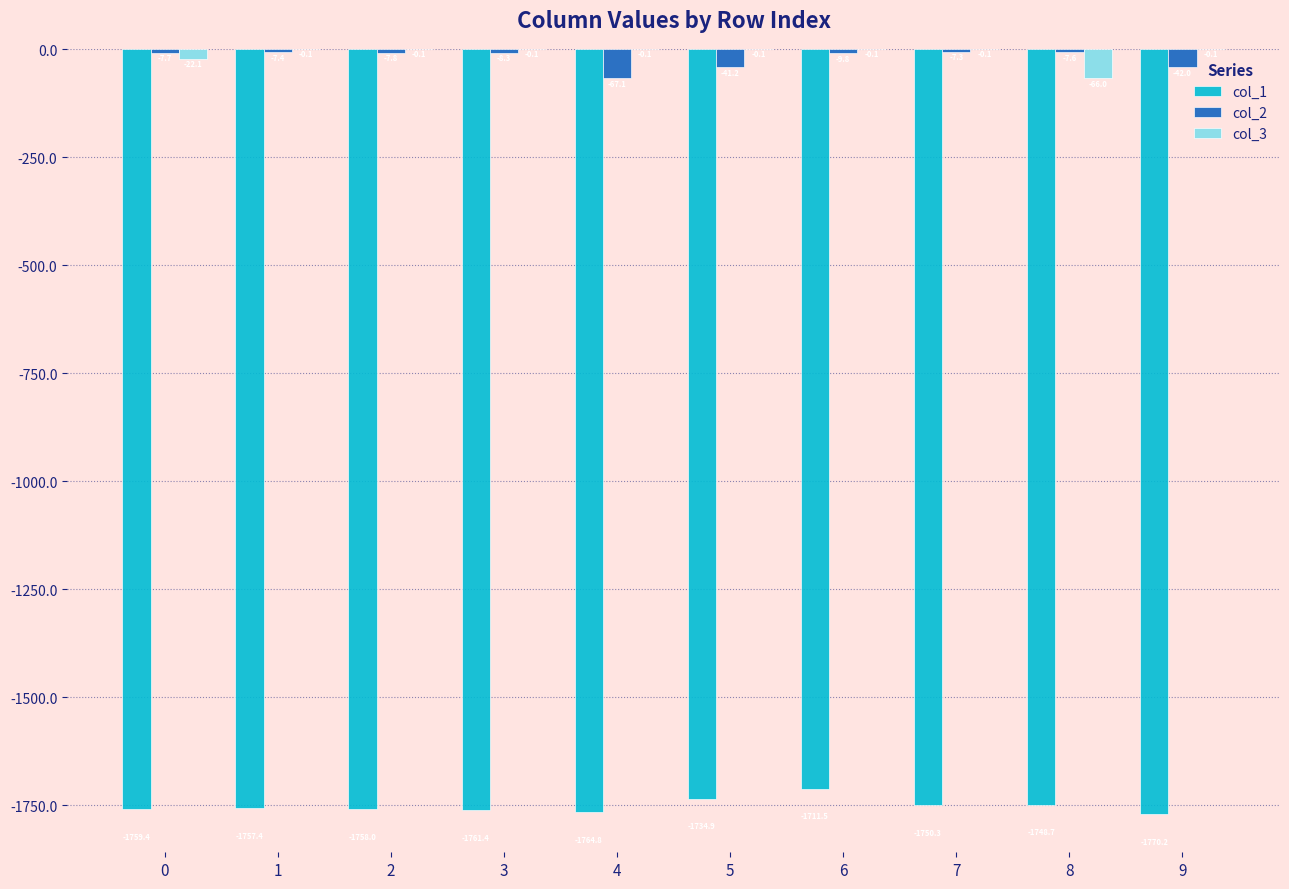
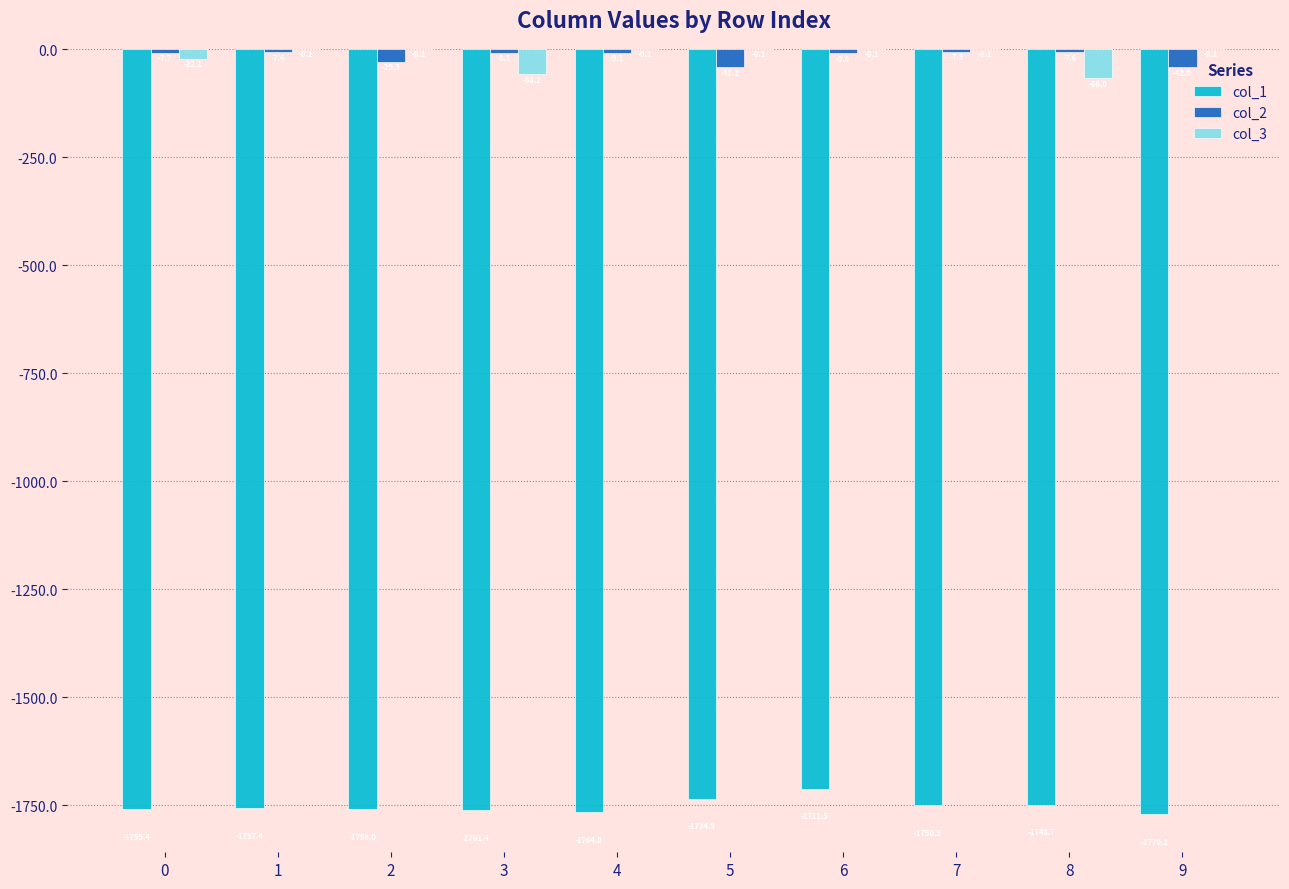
col_2, 2: -10 -> -30
col_3, 3: 0 -> -60
col_2, 4: -70 -> -10
